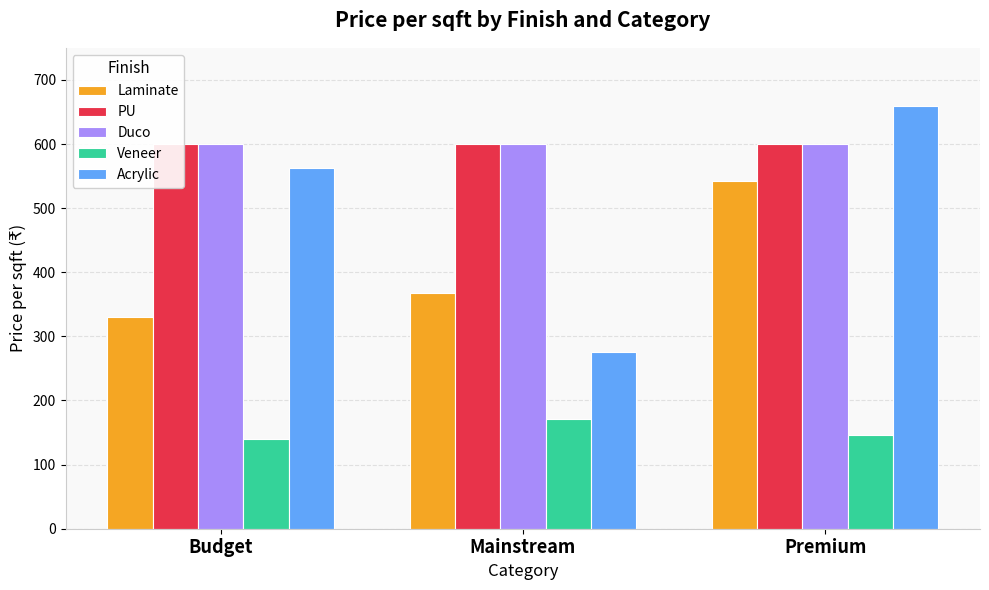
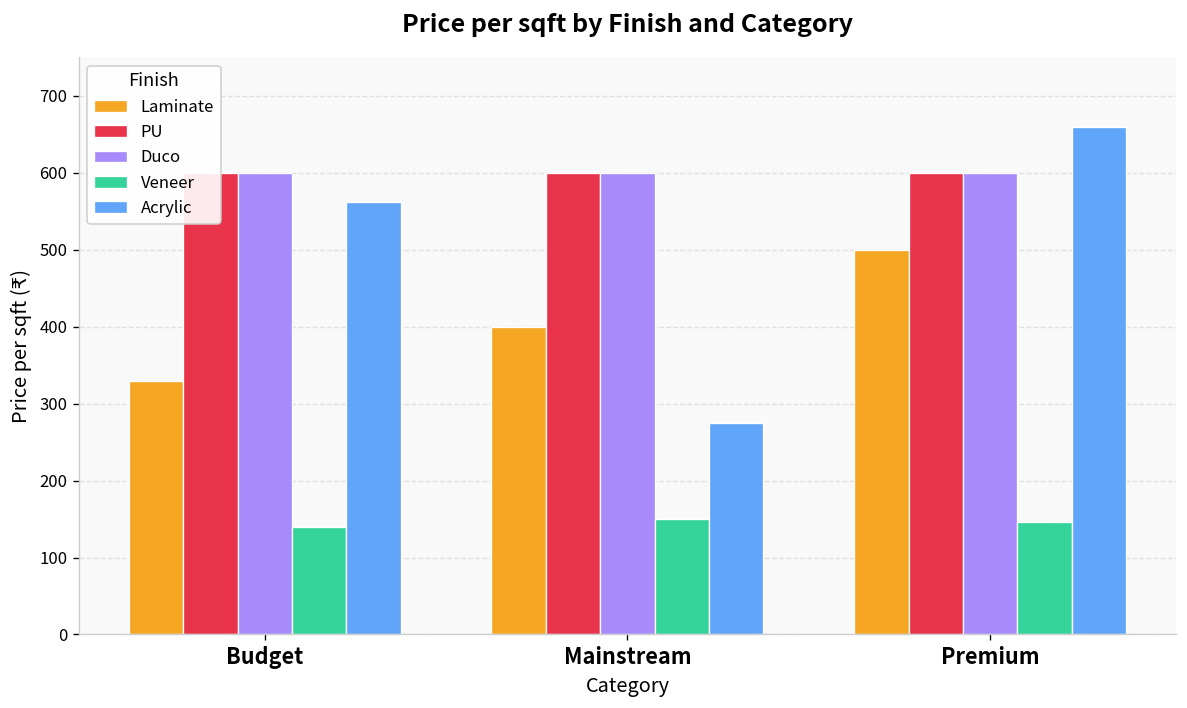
Laminate, Mainstream: 370 -> 400
Veneer, Mainstream: 170 -> 150
Laminate, Premium: 540 -> 500
